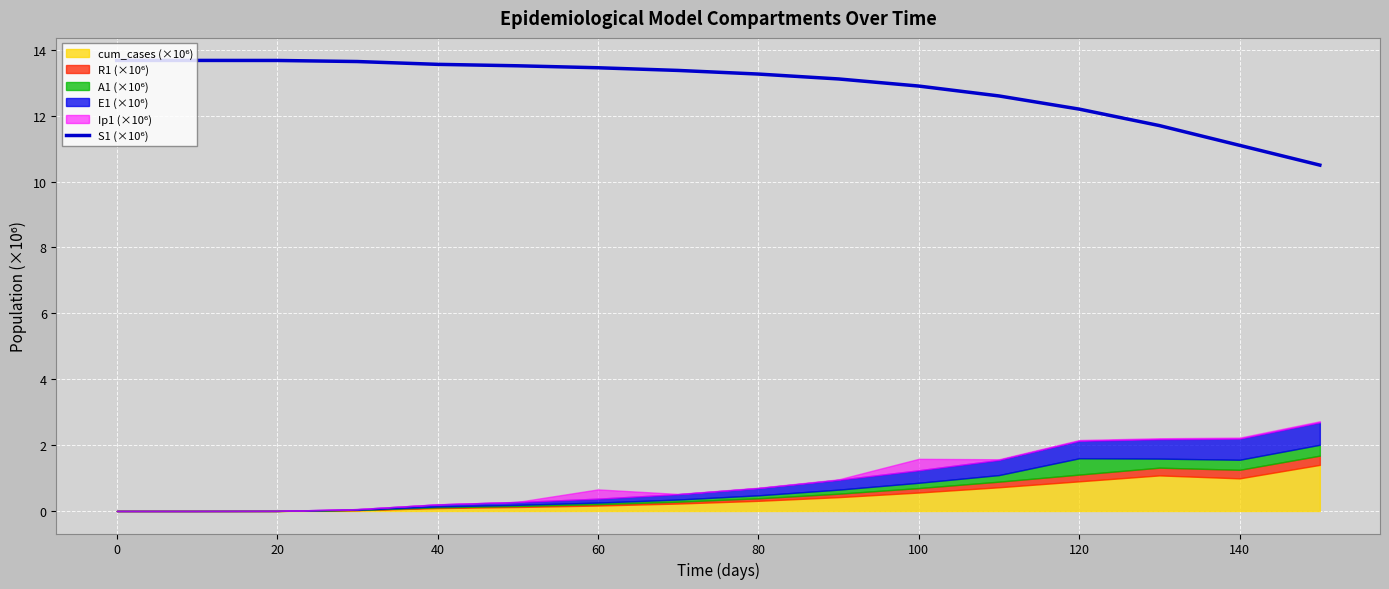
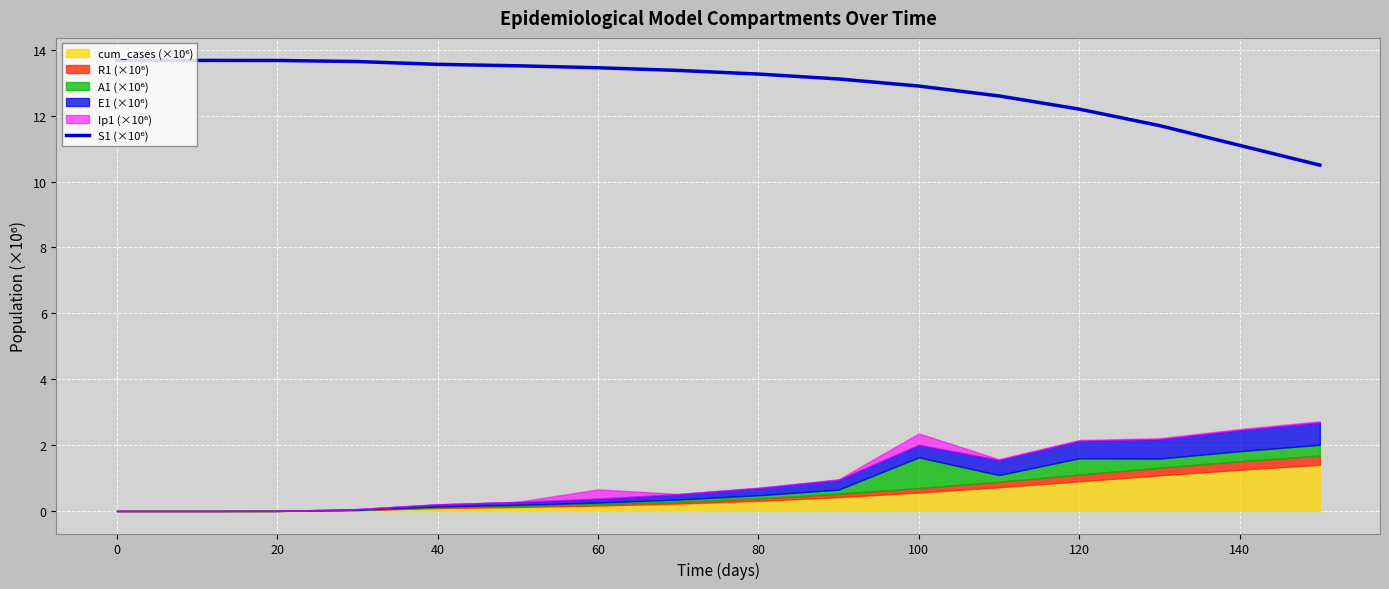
A1 (×10⁶), 100: 0.2 -> 0.9
cum_cases (×10⁶), 140: 1.0 -> 1.3
